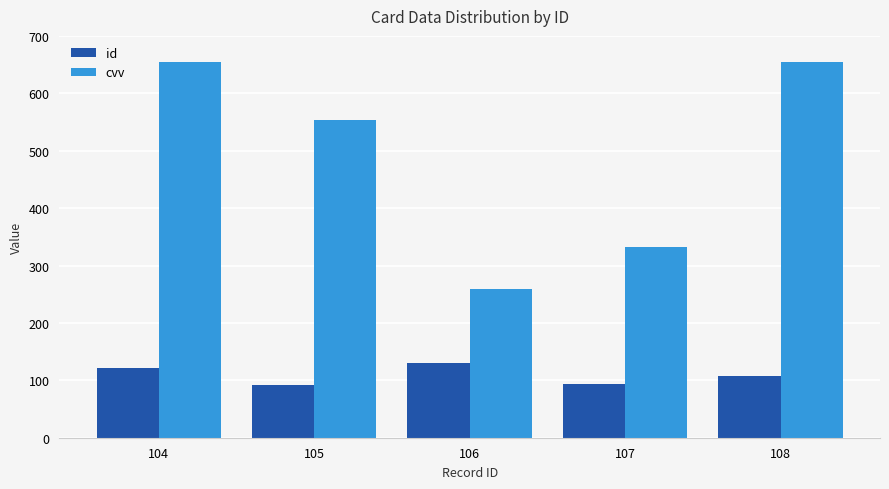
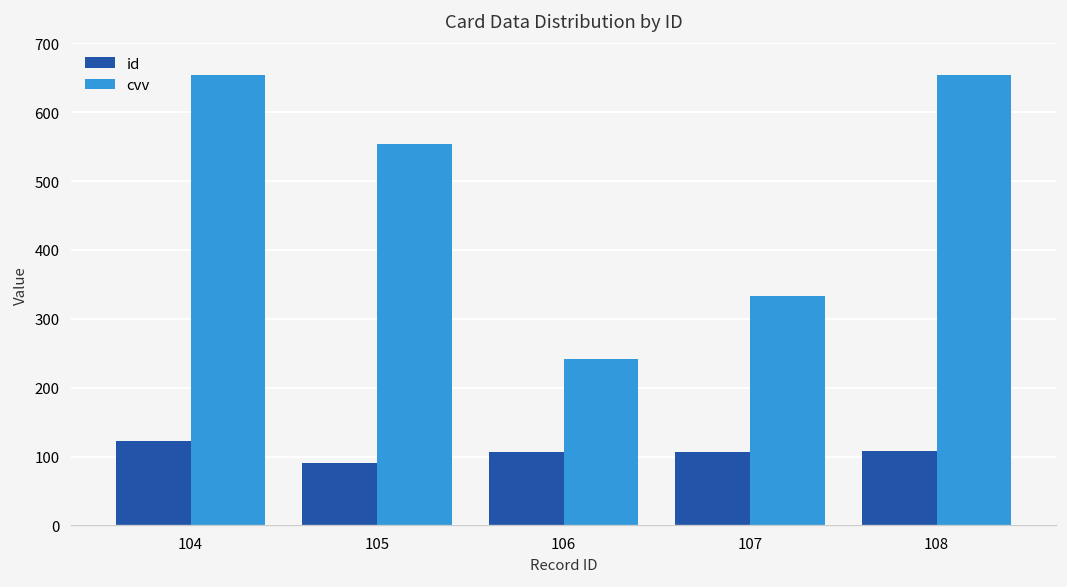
id, 106: 130 -> 110
cvv, 106: 260 -> 240
id, 107: 90 -> 110
